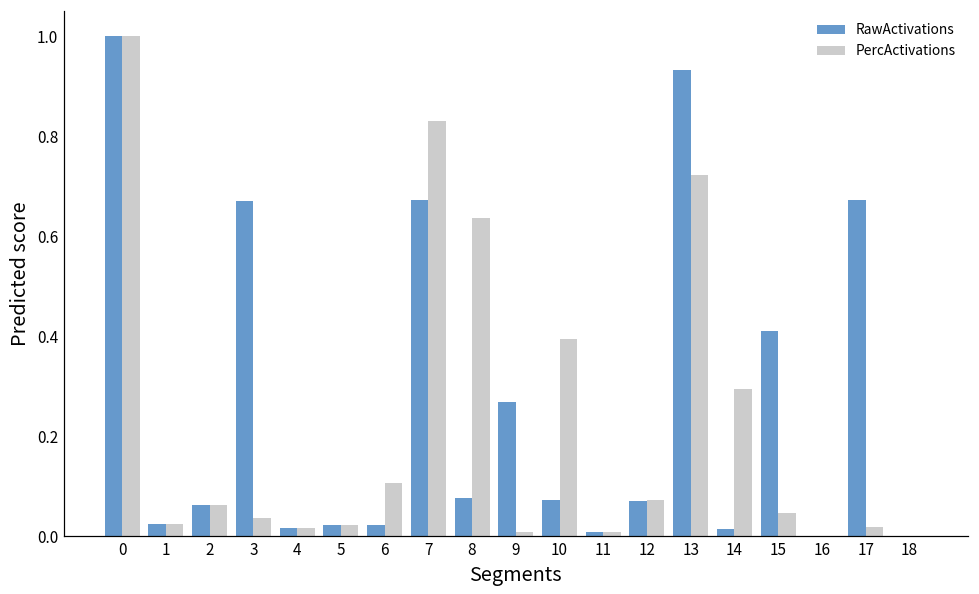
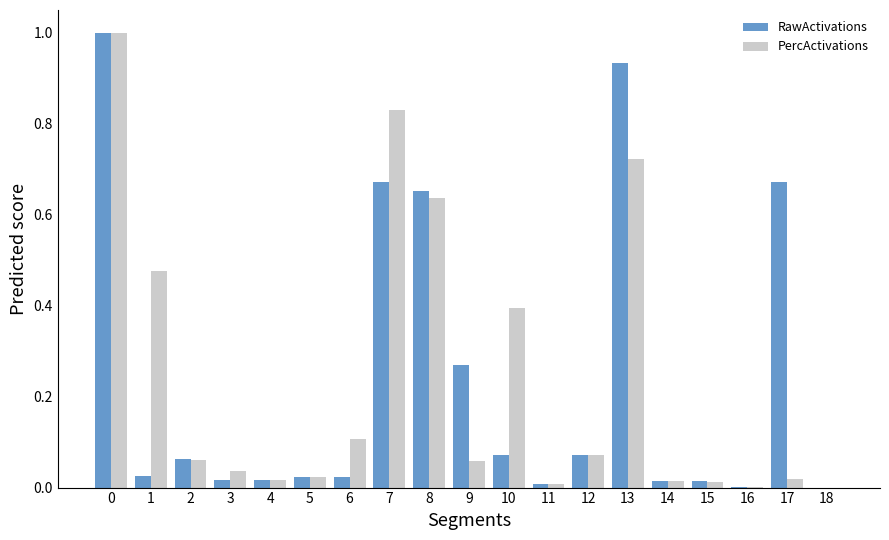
PercActivations, 1: 0.02 -> 0.48
RawActivations, 3: 0.67 -> 0.02
RawActivations, 8: 0.08 -> 0.65
PercActivations, 9: 0.01 -> 0.06
PercActivations, 14: 0.30 -> 0.02
RawActivations, 15: 0.41 -> 0.01
PercActivations, 15: 0.05 -> 0.01
